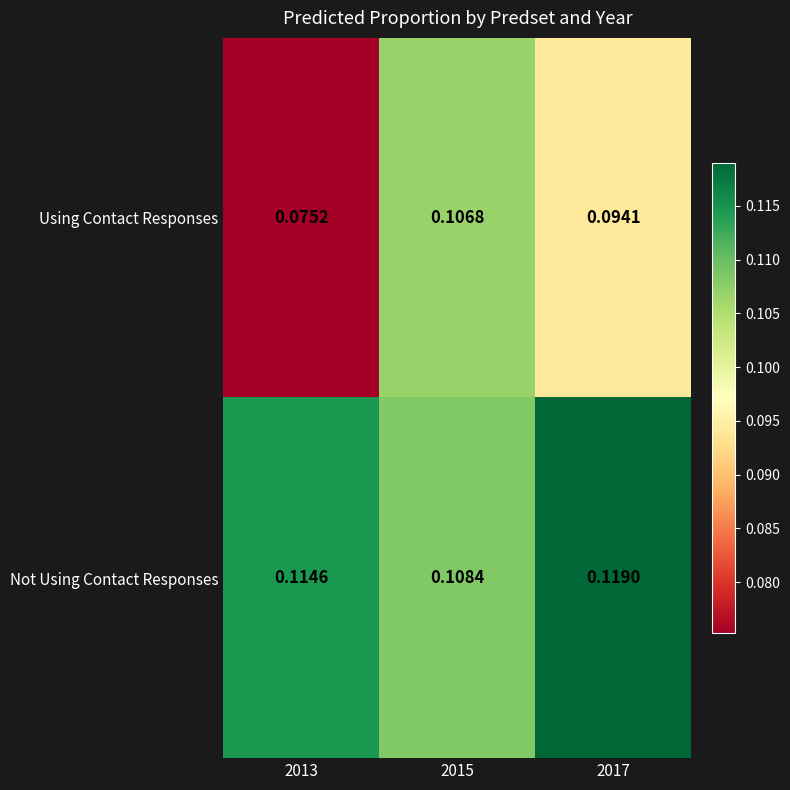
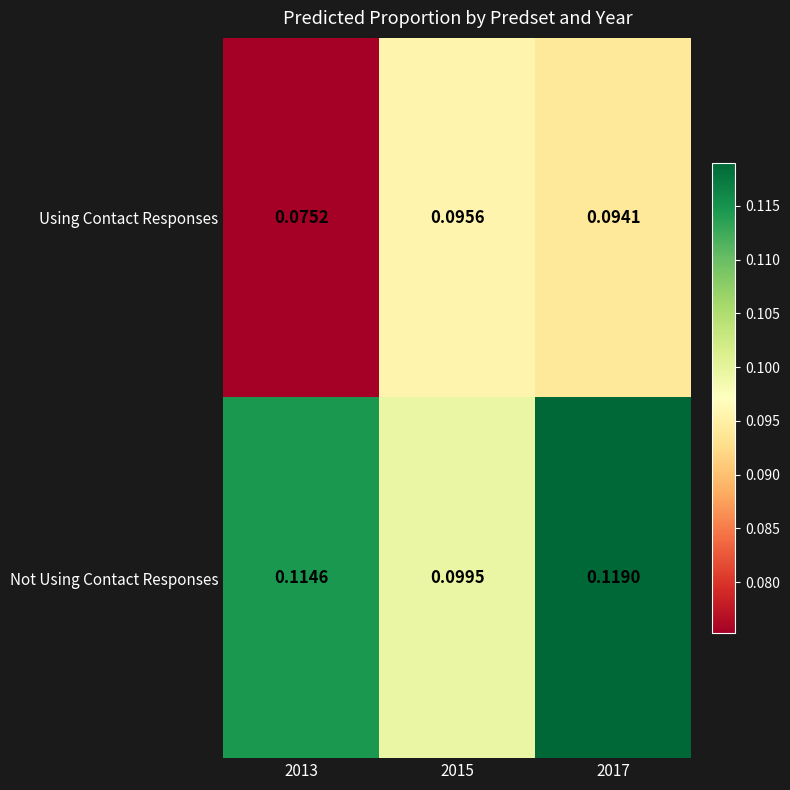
Using Contact Responses, 2015: 0.1068 -> 0.0956
Not Using Contact Responses, 2015: 0.1084 -> 0.0995
